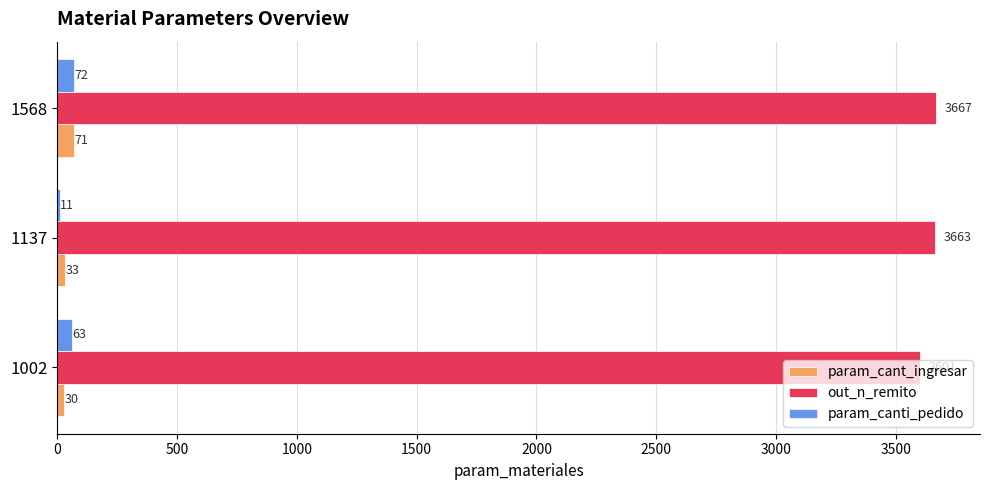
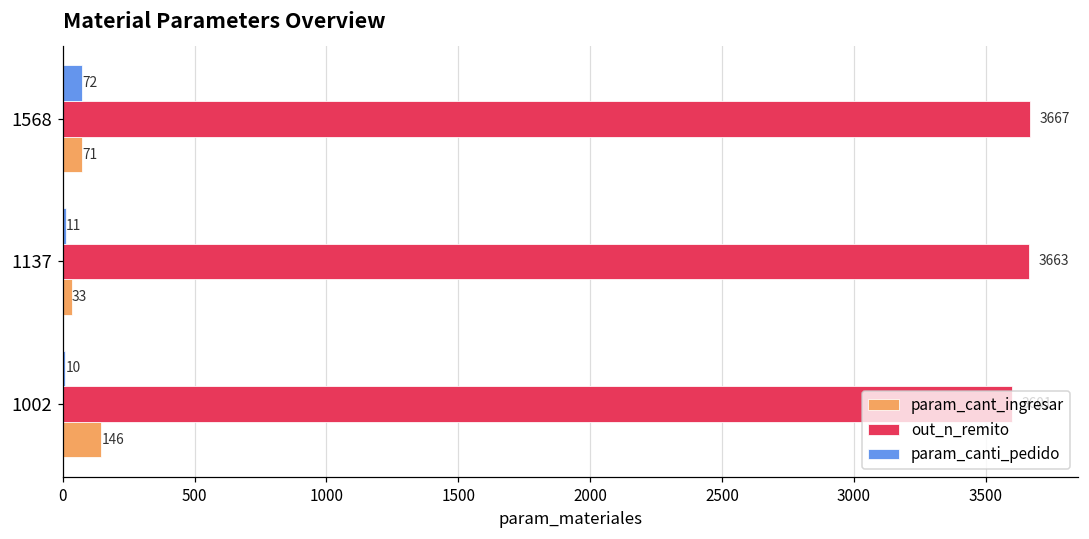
param_canti_pedido, 1002: 63 -> 10
param_cant_ingresar, 1002: 30 -> 146
